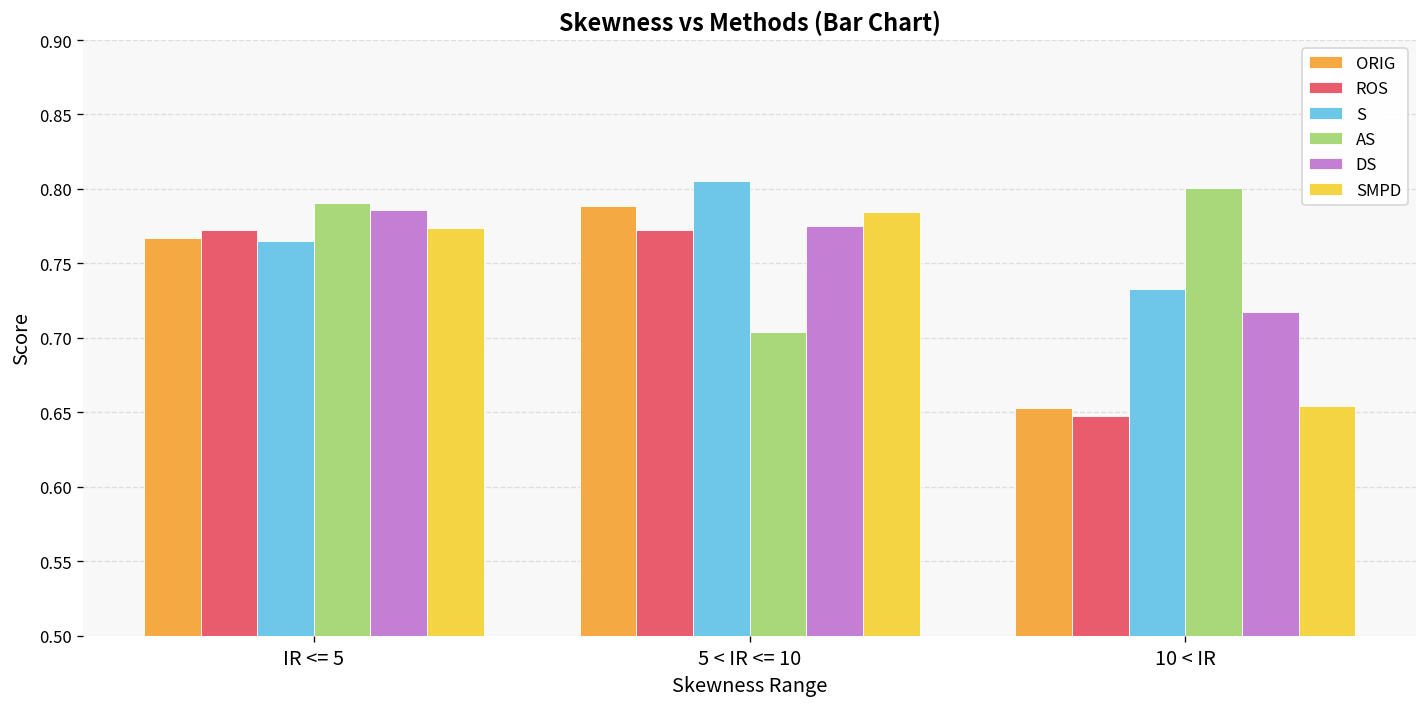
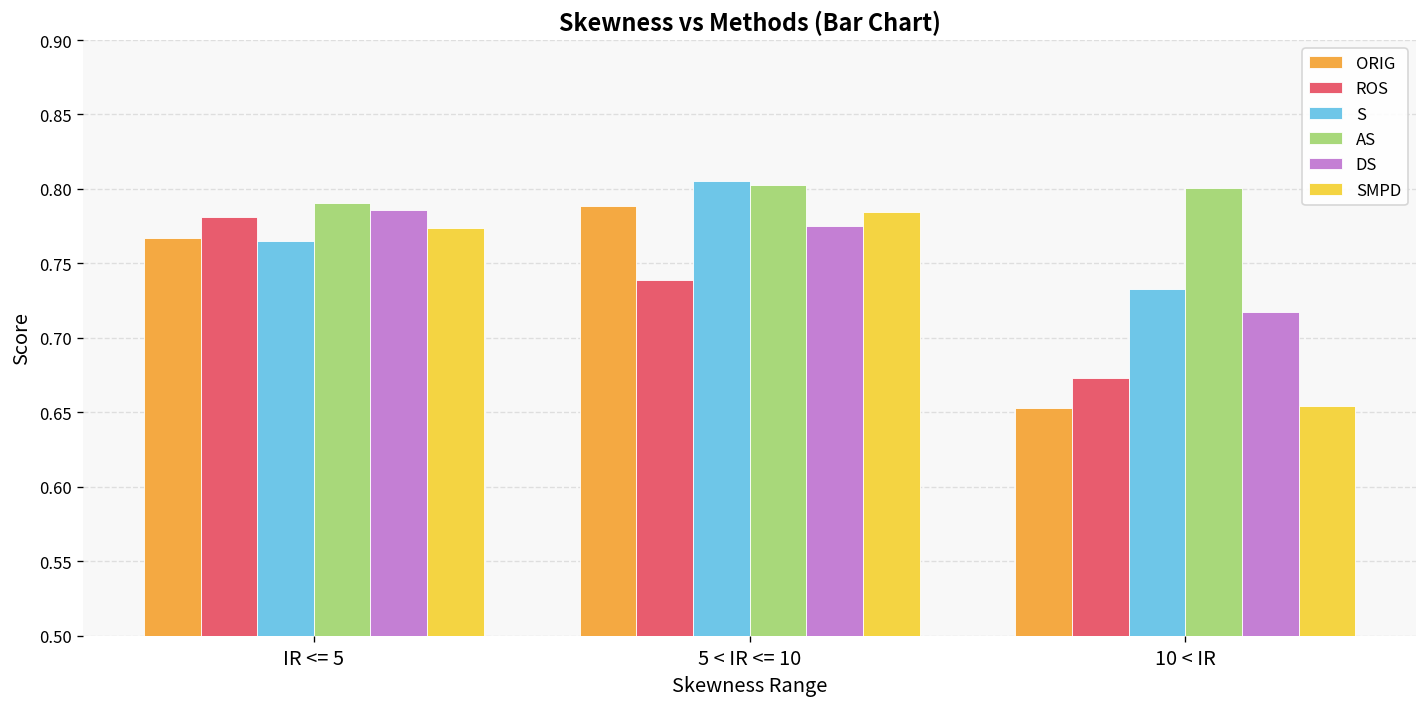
ROS, IR <= 5: 0.772 -> 0.781
ROS, 5 < IR <= 10: 0.772 -> 0.739
AS, 5 < IR <= 10: 0.704 -> 0.802
ROS, 10 < IR: 0.648 -> 0.673
